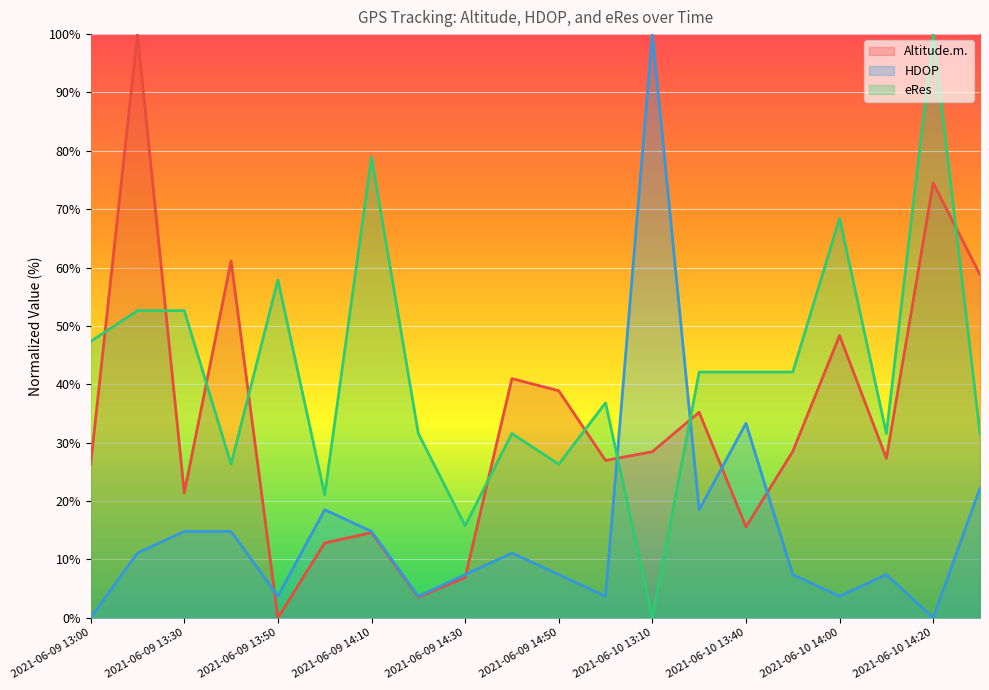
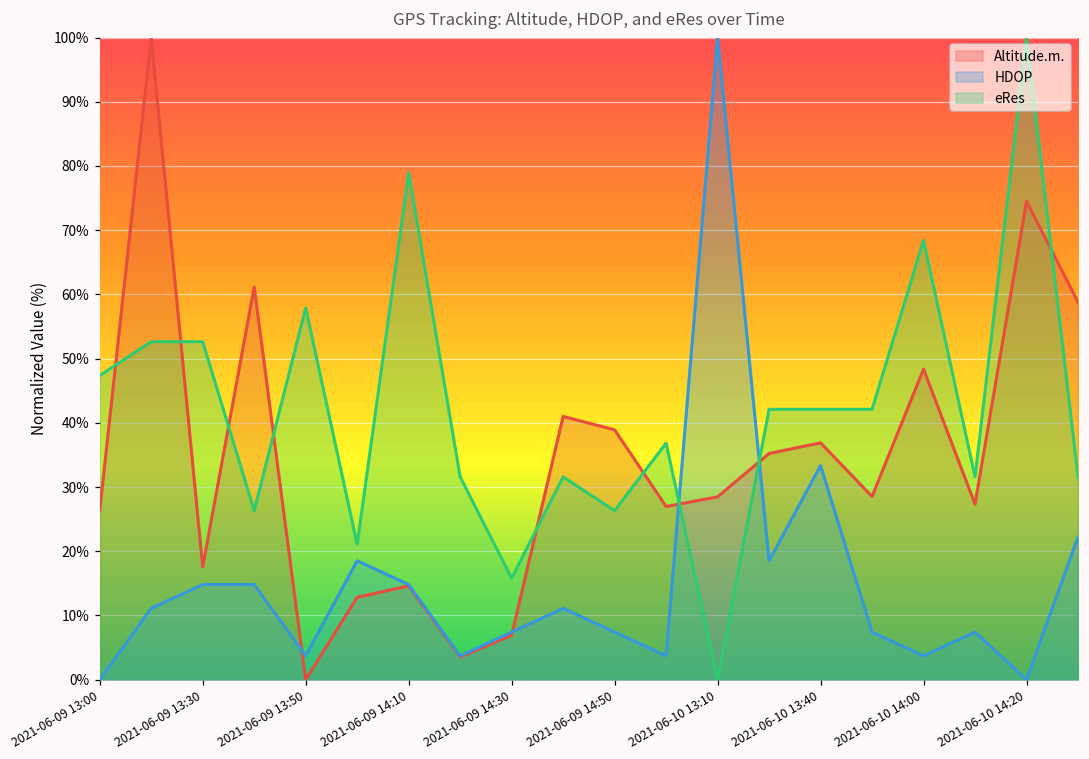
Altitude.m., 2021-06-09 13:30: 21% -> 18%
Altitude.m., 2021-06-10 13:40: 16% -> 37%
